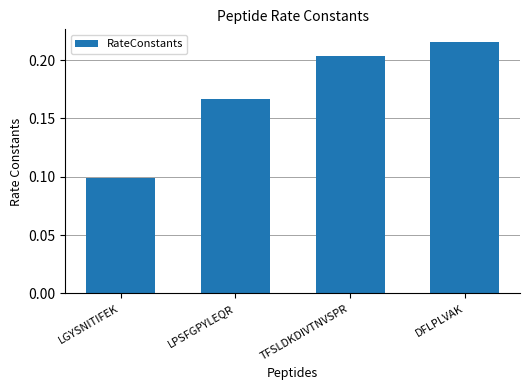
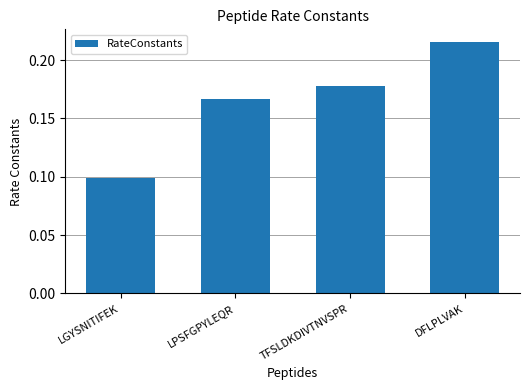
TFSLDKDIVTNVSPR: 0.203 -> 0.178
